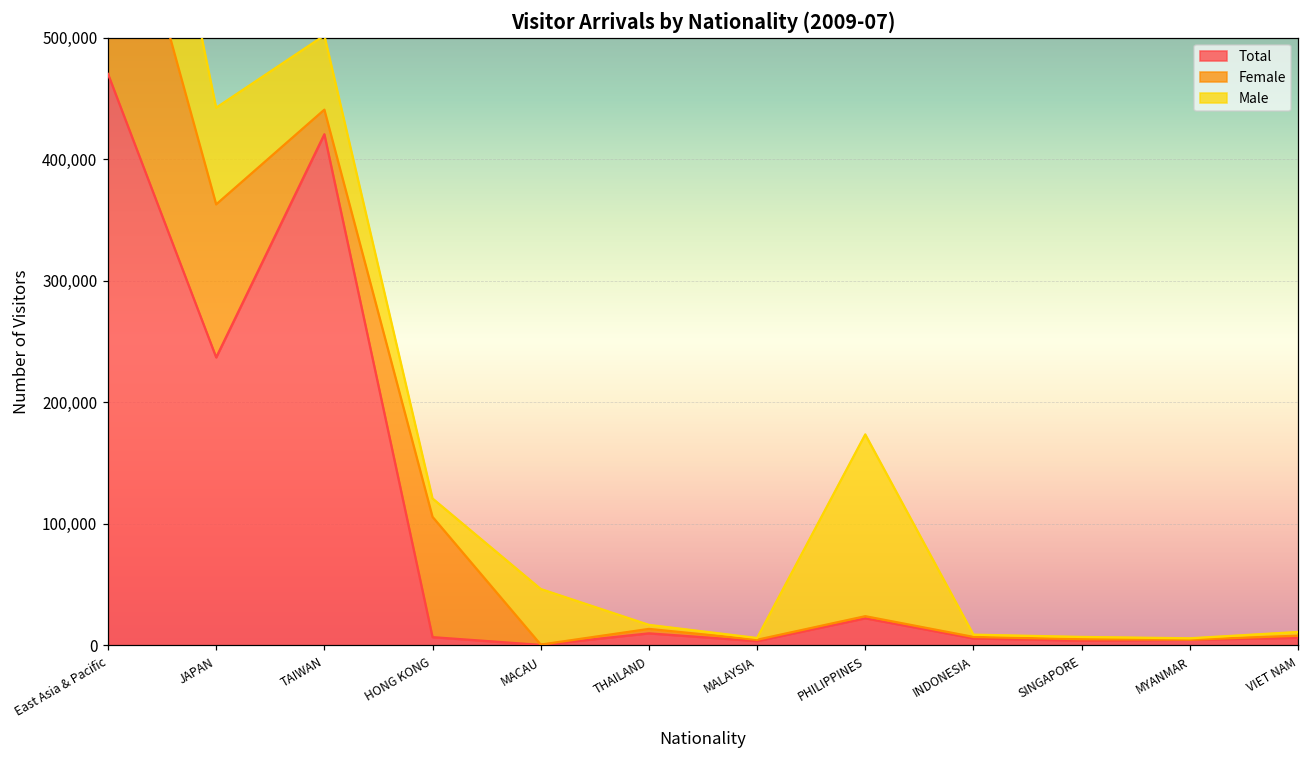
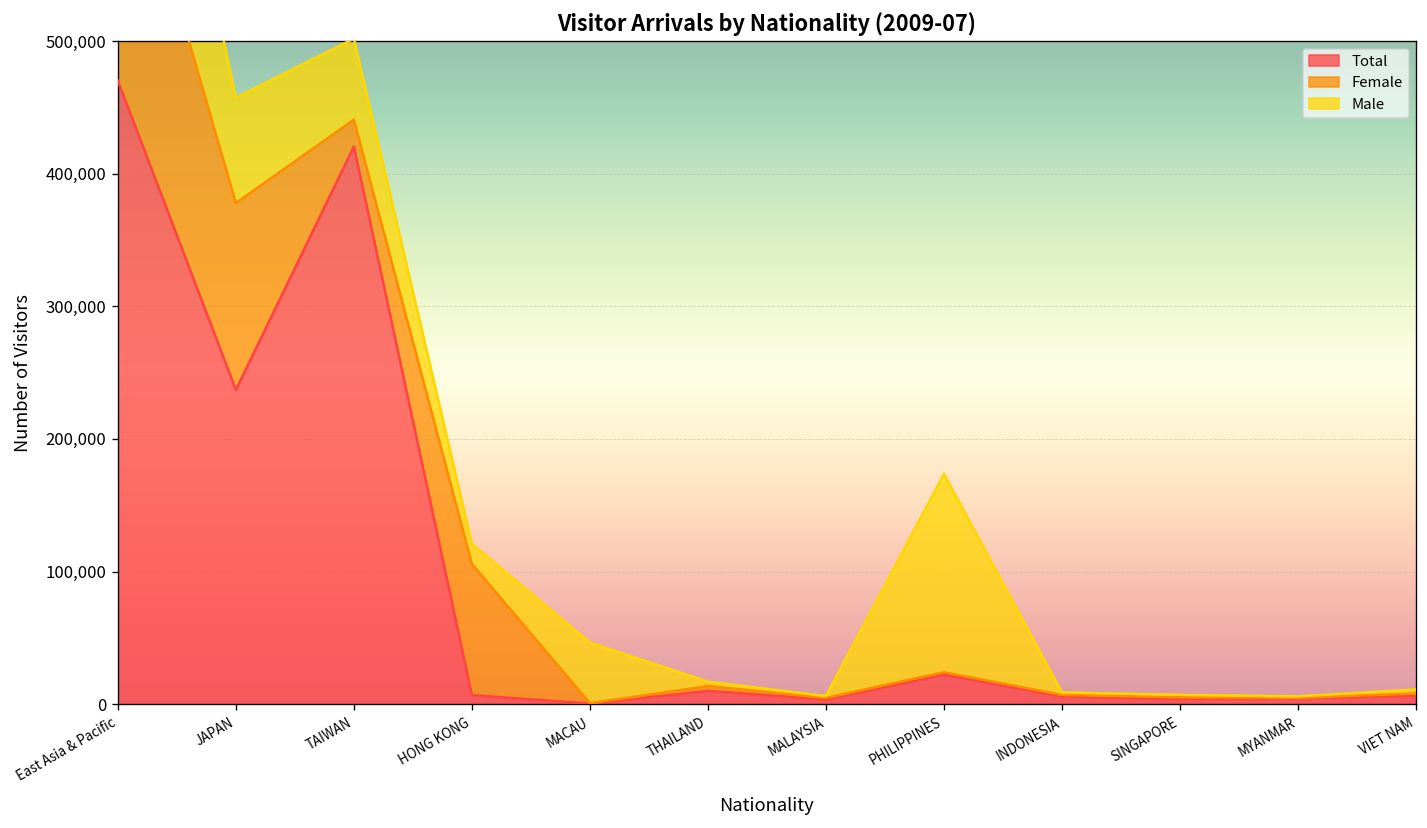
Female, JAPAN: 126,000 -> 141,000
